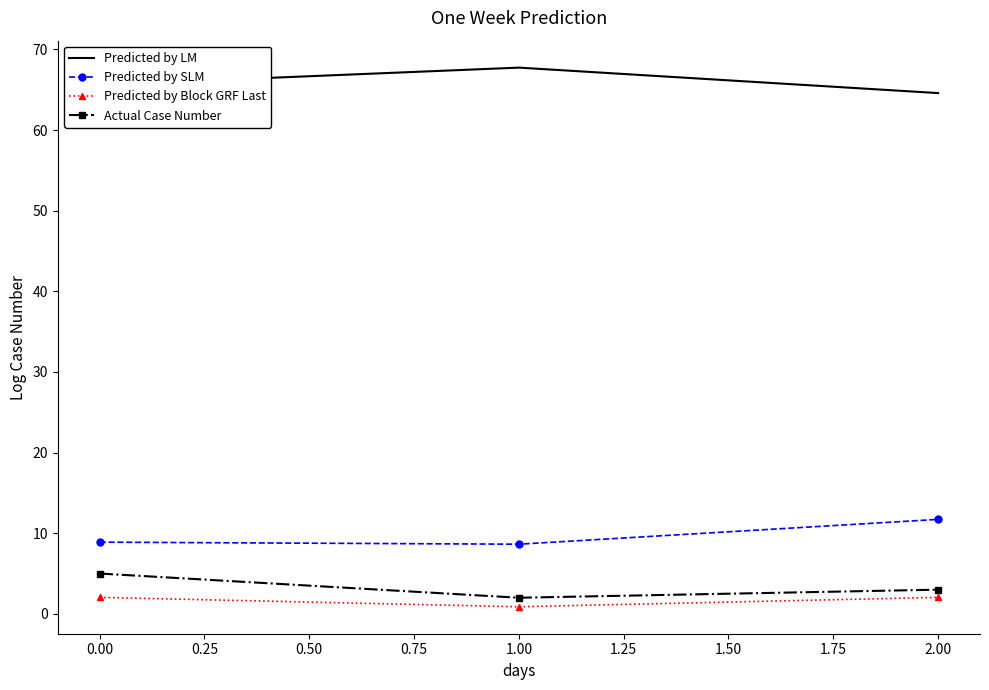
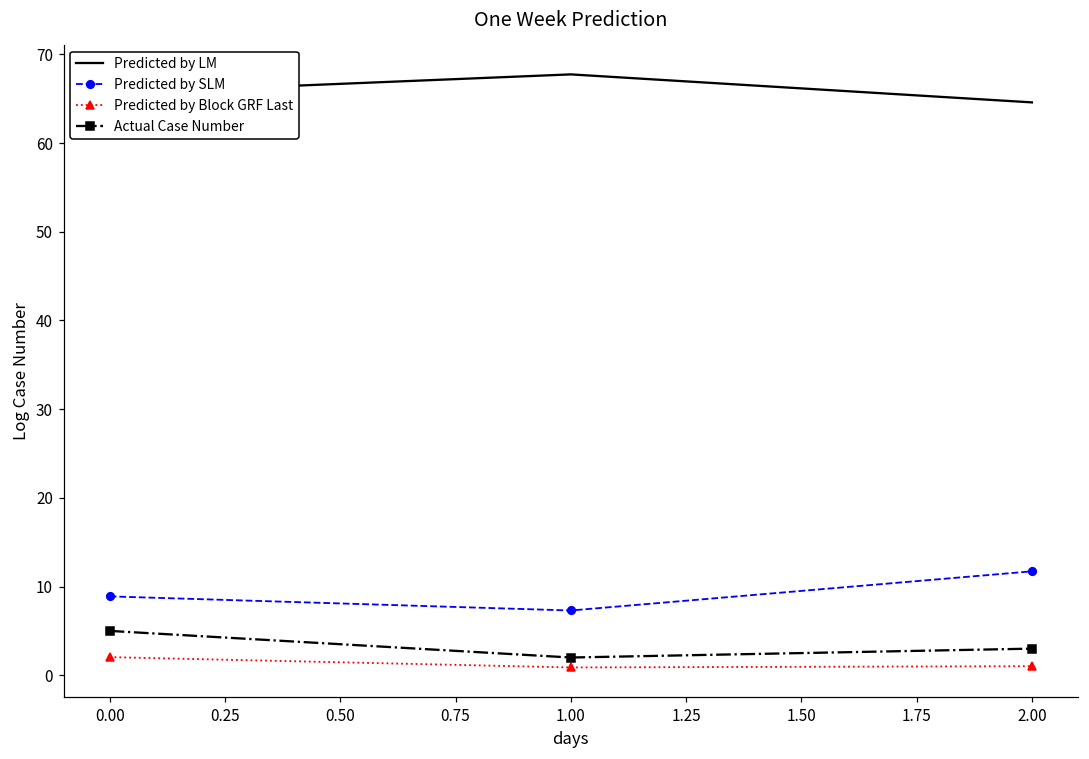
Predicted by SLM, 1.00: 9 -> 7
Predicted by Block GRF Last, 2.00: 2 -> 1
